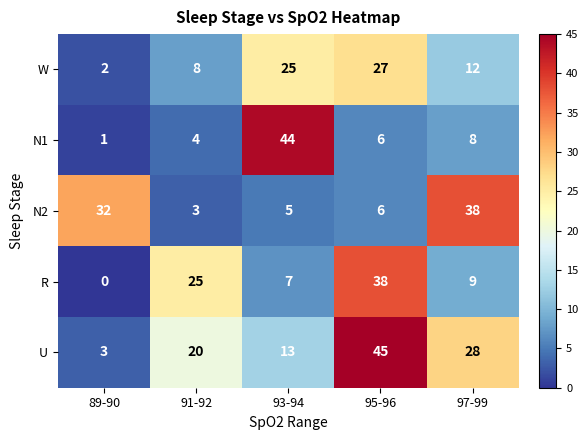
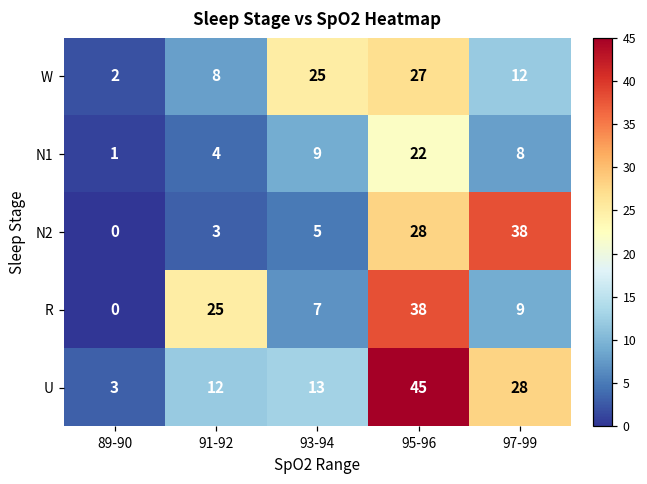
N1, 93-94: 44 -> 9
N1, 95-96: 6 -> 22
N2, 89-90: 32 -> 0
N2, 95-96: 6 -> 28
U, 91-92: 20 -> 12
